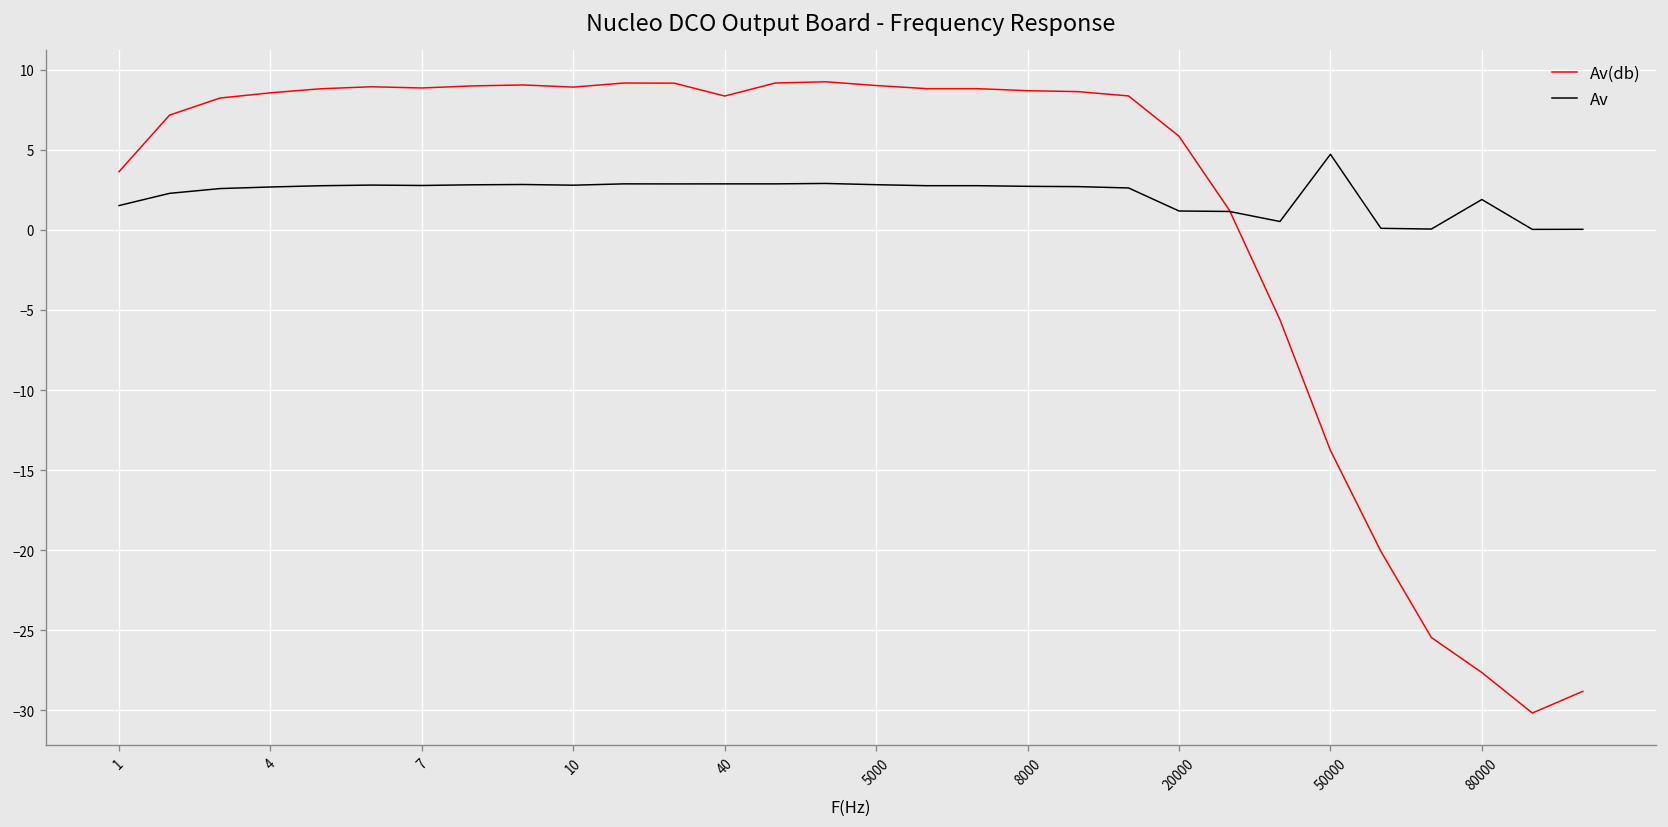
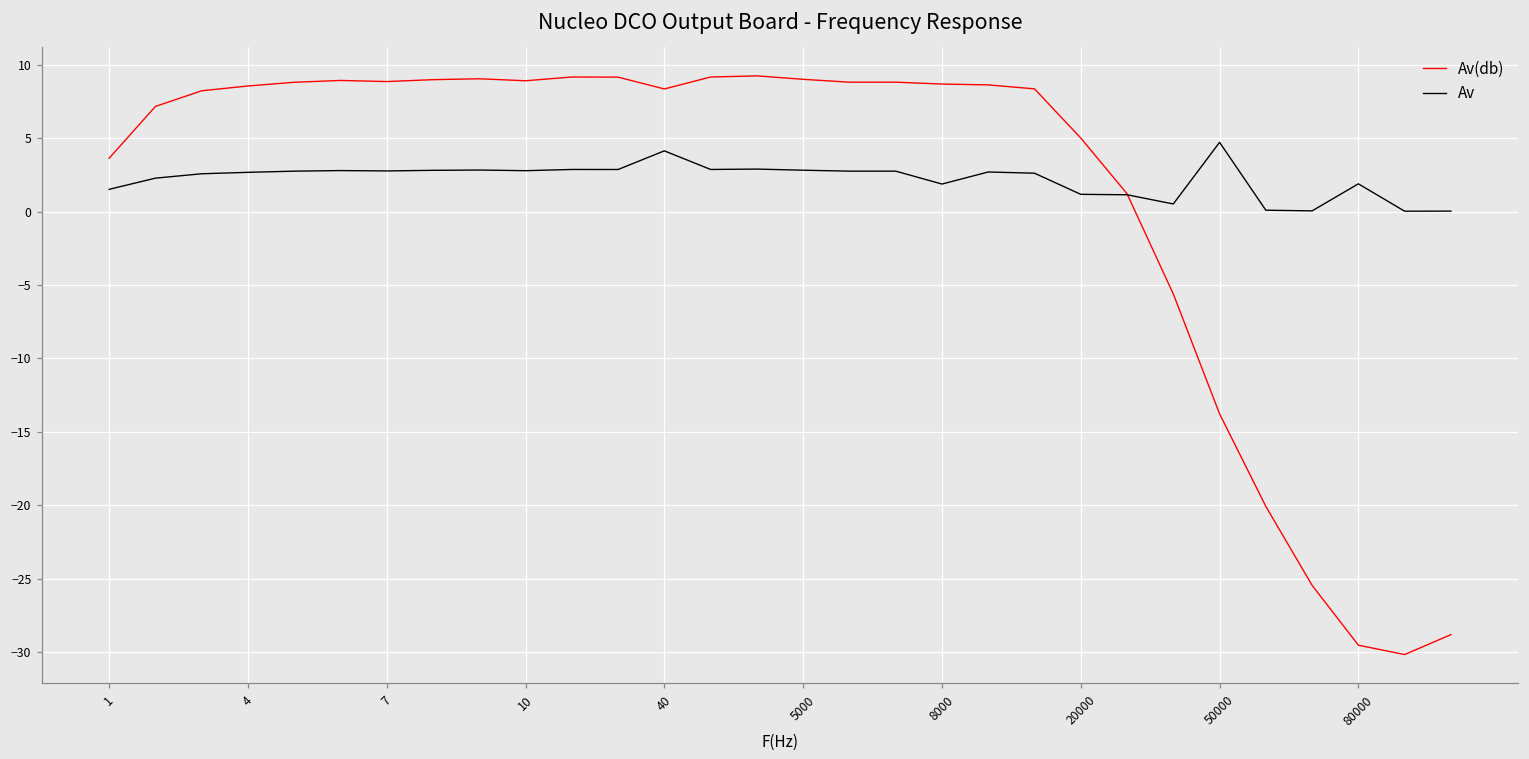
Av, 40: 2.9 -> 4.1
Av, 8000: 2.7 -> 1.9
Av(db), 20000: 5.8 -> 5.0
Av(db), 80000: -27.6 -> -29.5
